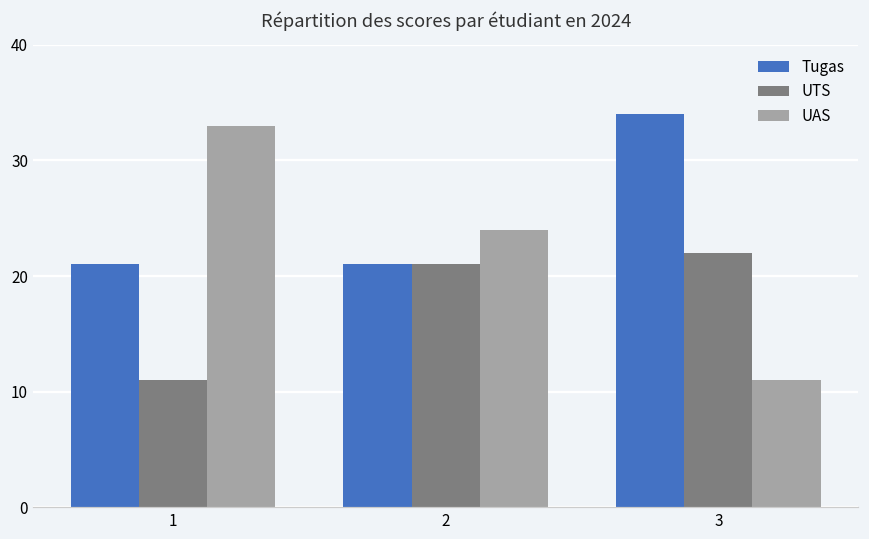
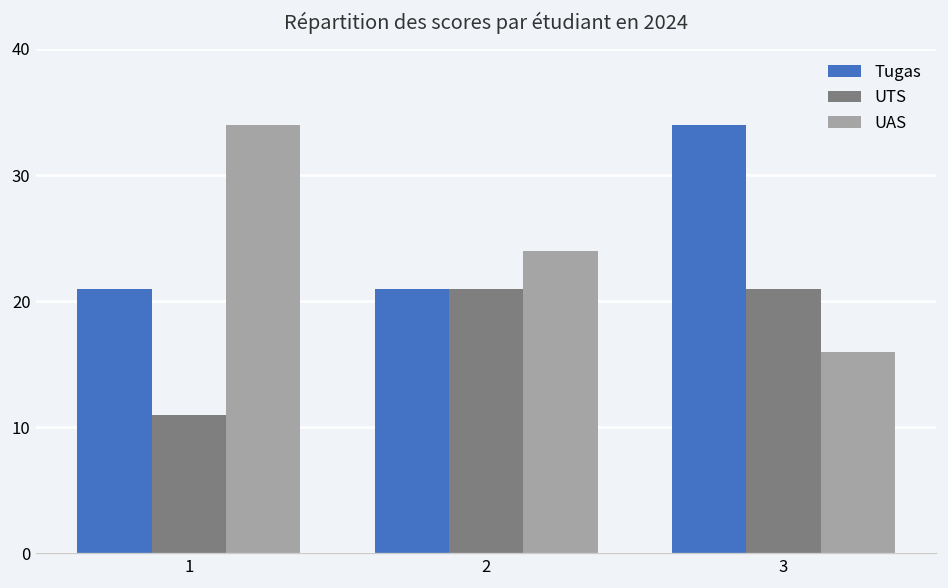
UAS, 1: 33 -> 34
UTS, 3: 22 -> 21
UAS, 3: 11 -> 16
